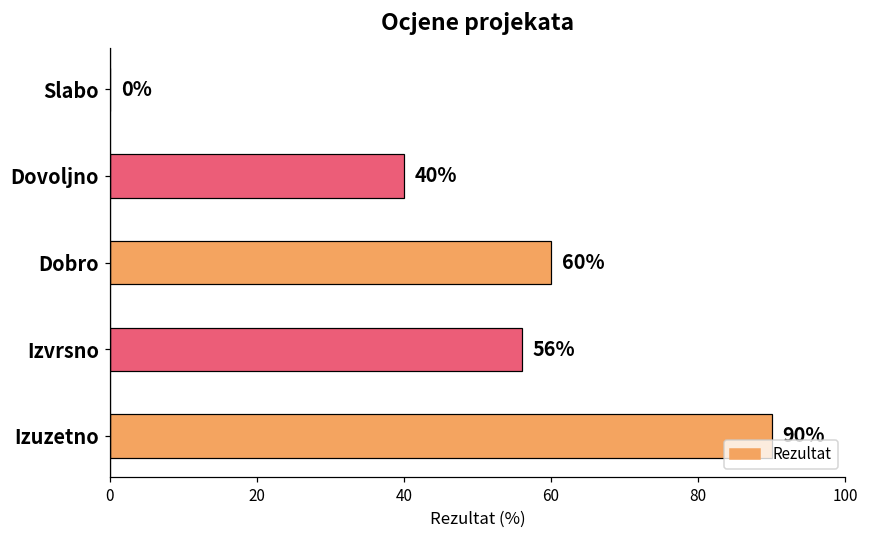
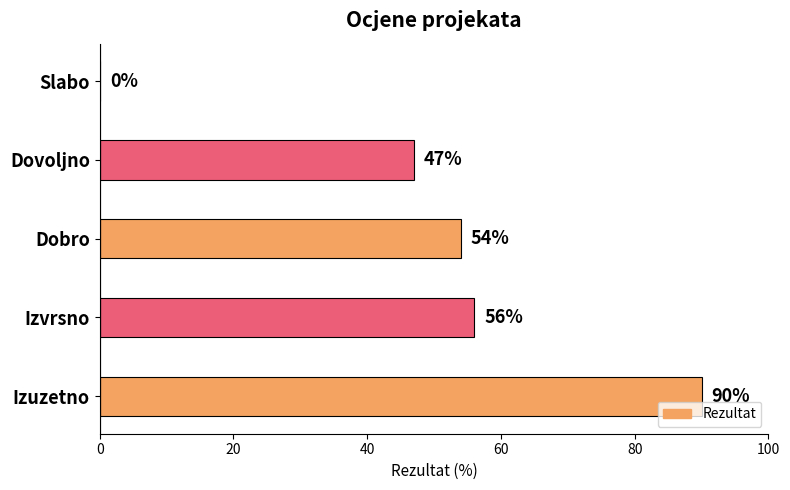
Dovoljno: 40% -> 47%
Dobro: 60% -> 54%
